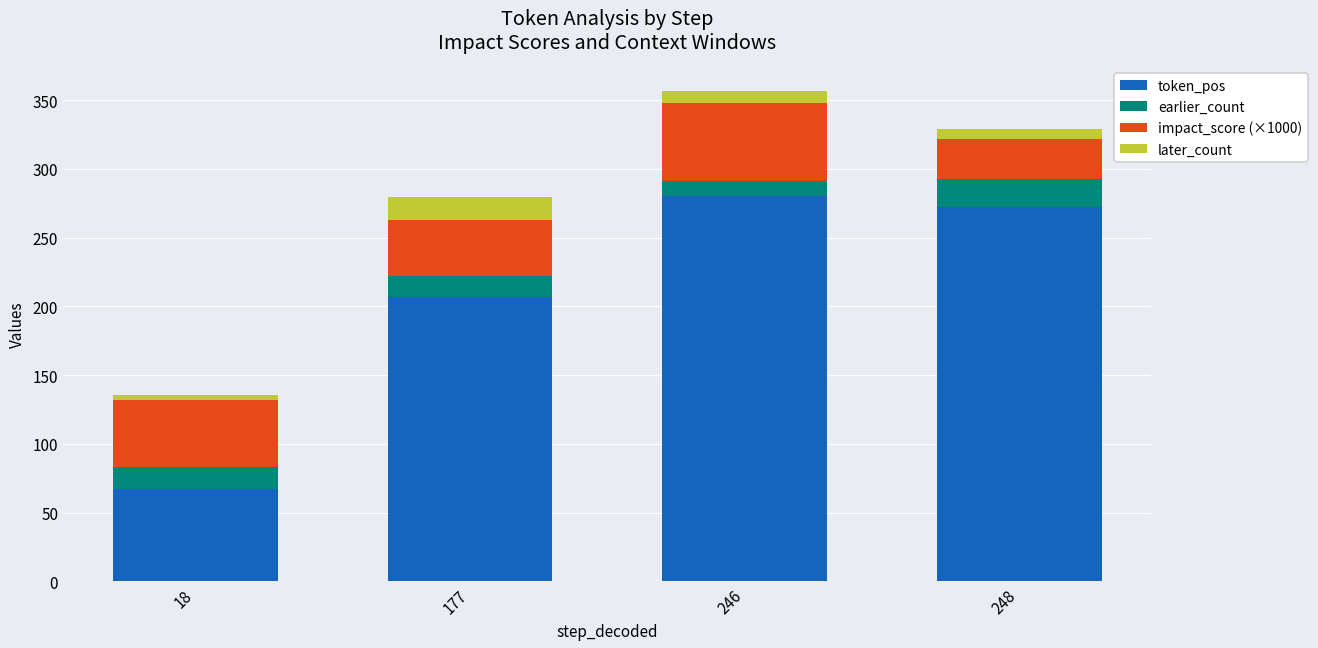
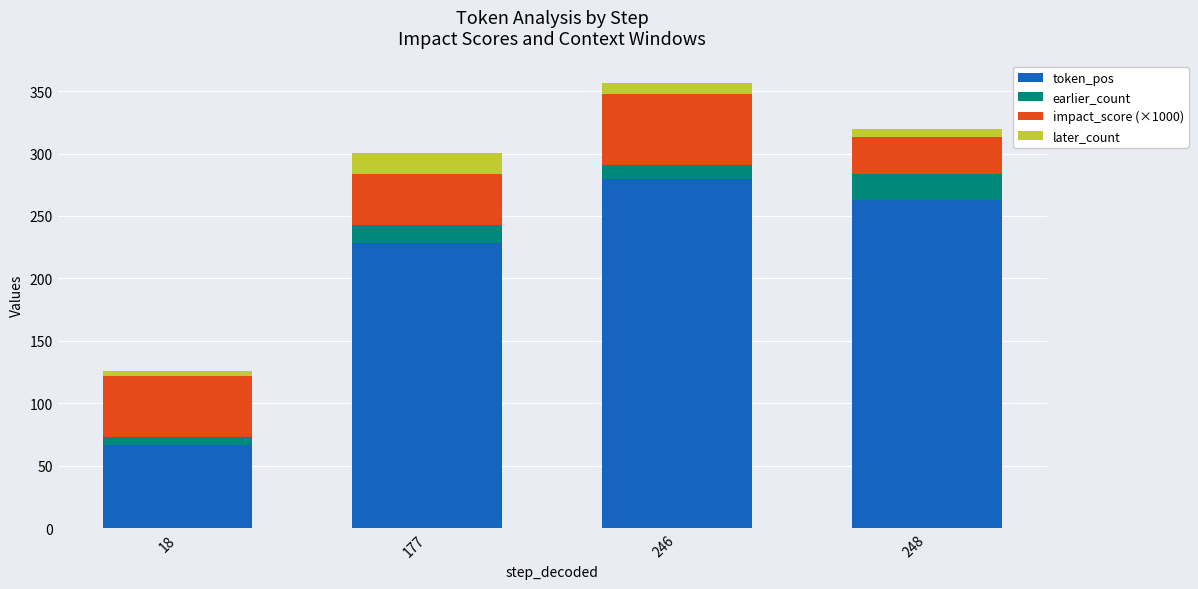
earlier_count, 18: 16 -> 6
token_pos, 177: 207 -> 228
token_pos, 248: 272 -> 263
